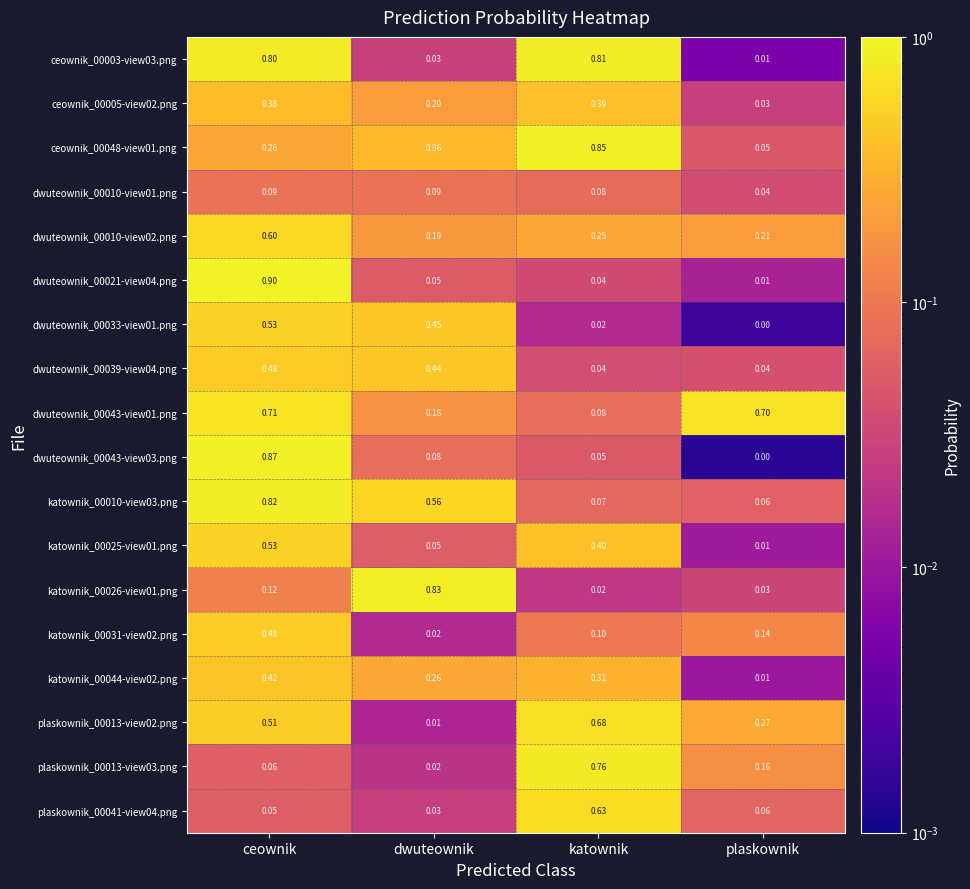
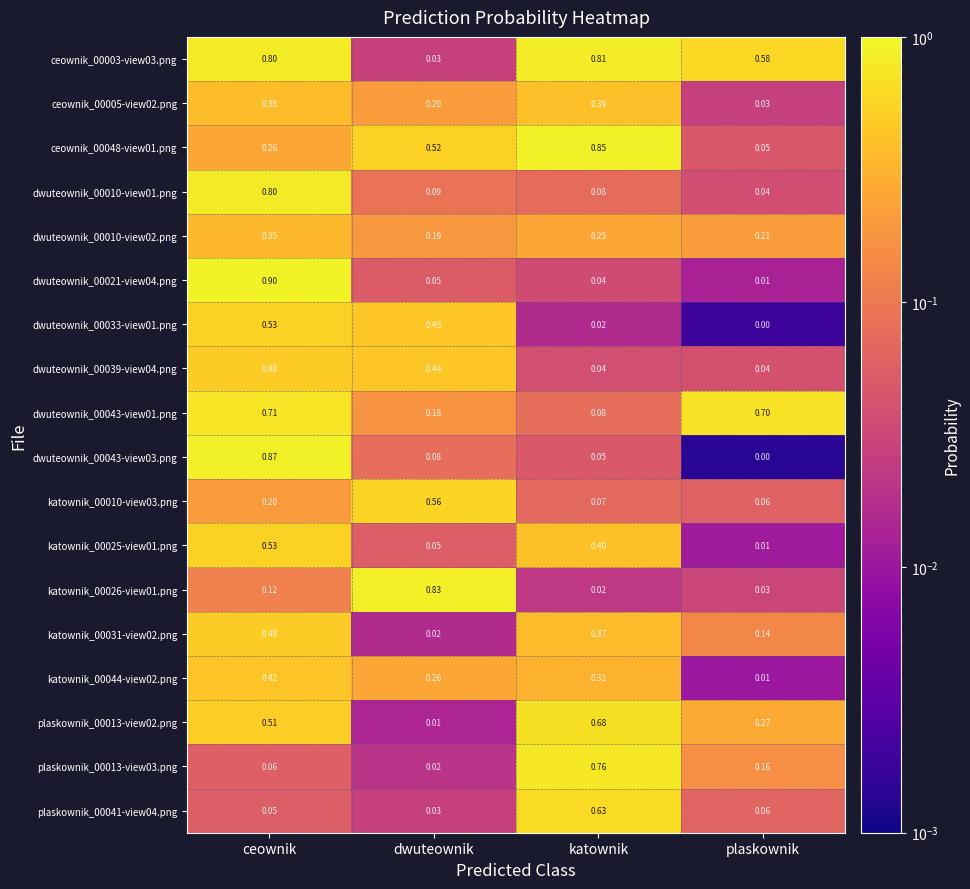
ceownik_00003-view03.png, plaskownik: 0.01 -> 0.58
ceownik_00048-view01.png, dwuteownik: 0.36 -> 0.52
dwuteownik_00010-view01.png, ceownik: 0.09 -> 0.80
dwuteownik_00010-view02.png, ceownik: 0.60 -> 0.35
katownik_00010-view03.png, ceownik: 0.82 -> 0.20
katownik_00031-view02.png, katownik: 0.10 -> 0.37
